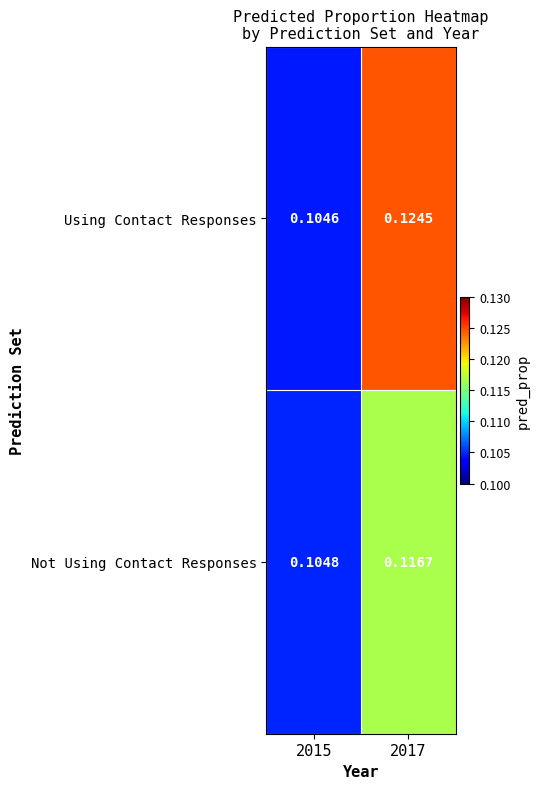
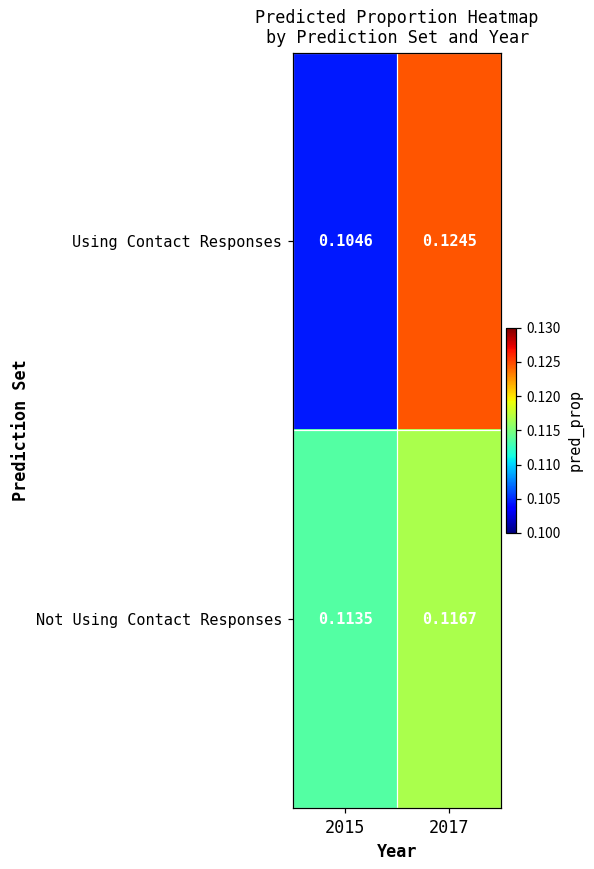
Not Using Contact Responses, 2015: 0.1048 -> 0.1135
